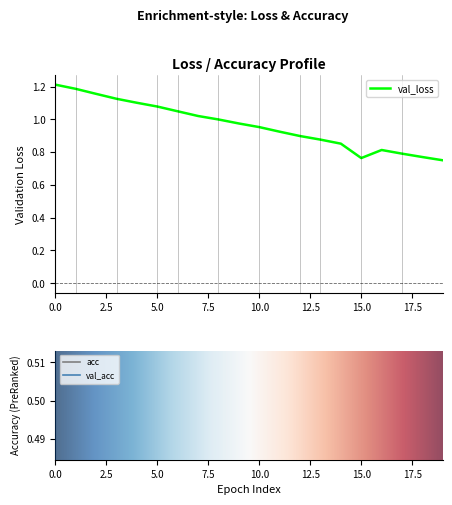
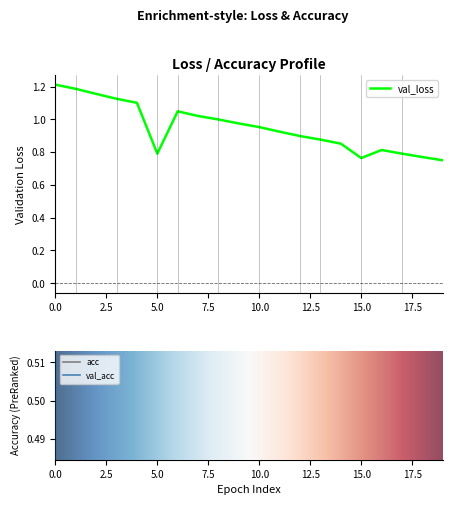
Loss / Accuracy Profile, 5.0: 1.08 -> 0.79
